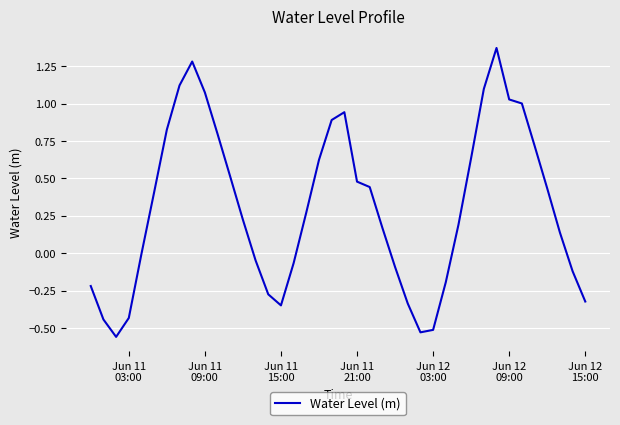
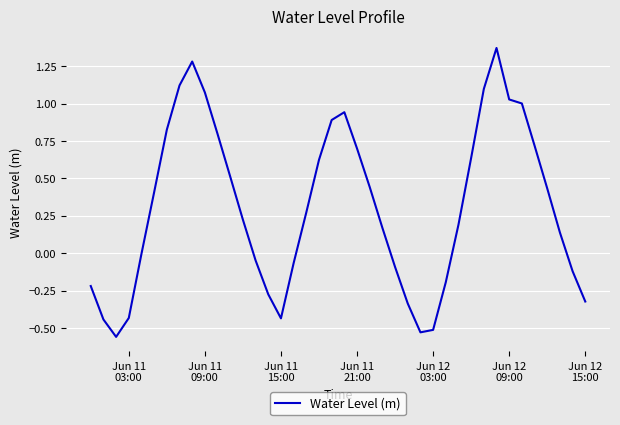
Jun 11 15:00: -0.35 -> -0.44
Jun 11 21:00: 0.48 -> 0.70
